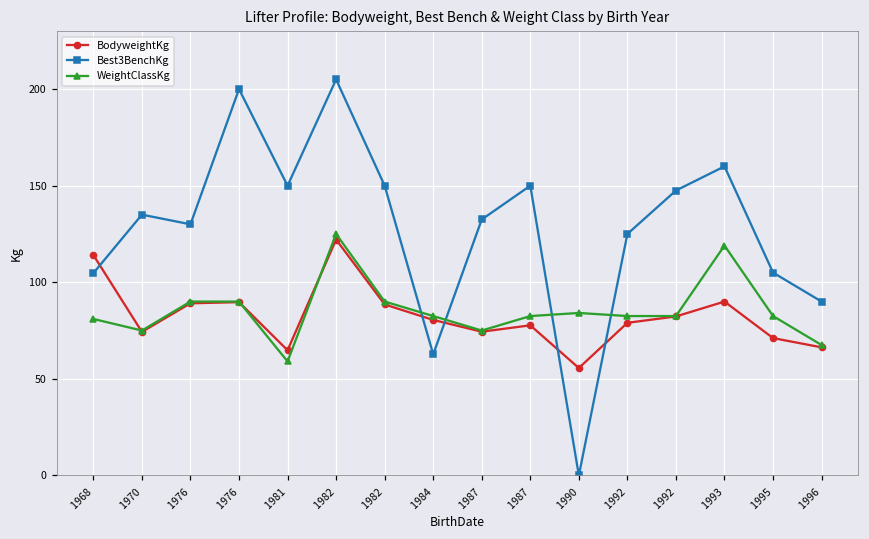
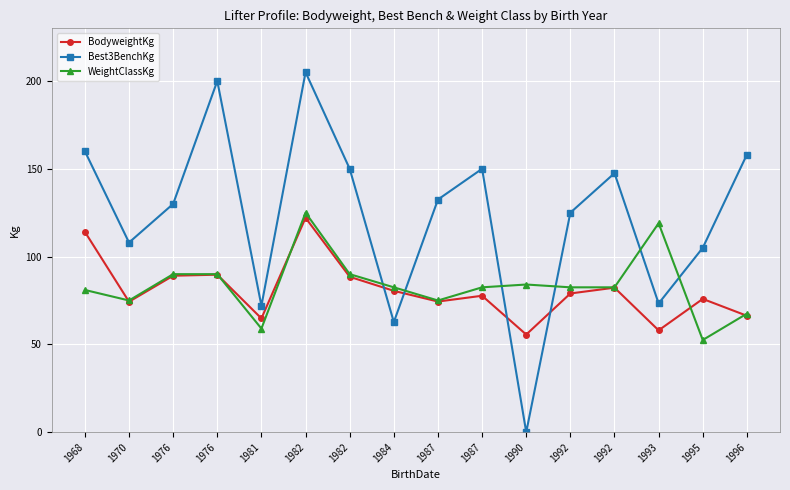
Best3BenchKg, 1968: 105 -> 160
Best3BenchKg, 1970: 135 -> 108
Best3BenchKg, 1981: 150 -> 72
BodyweightKg, 1993: 90 -> 58
Best3BenchKg, 1993: 160 -> 73
BodyweightKg, 1995: 71 -> 76
WeightClassKg, 1995: 83 -> 53
Best3BenchKg, 1996: 90 -> 158
